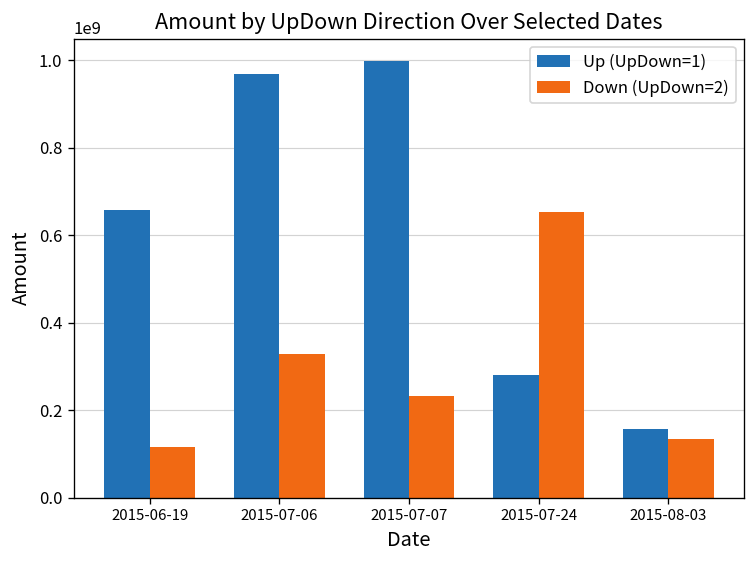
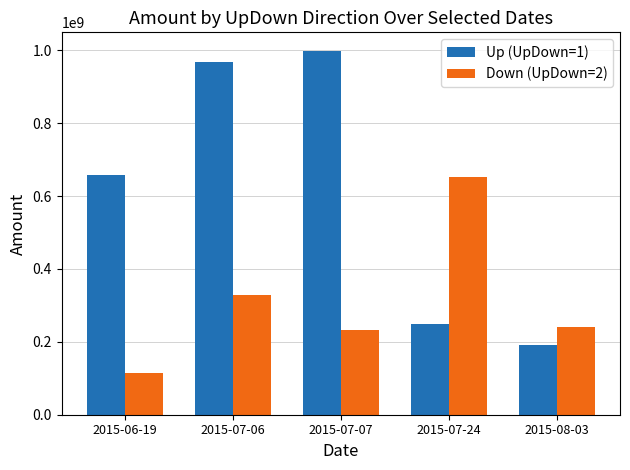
Up (UpDown=1), 2015-07-24: 280000000 -> 250000000
Up (UpDown=1), 2015-08-03: 160000000 -> 190000000
Down (UpDown=2), 2015-08-03: 130000000 -> 240000000
